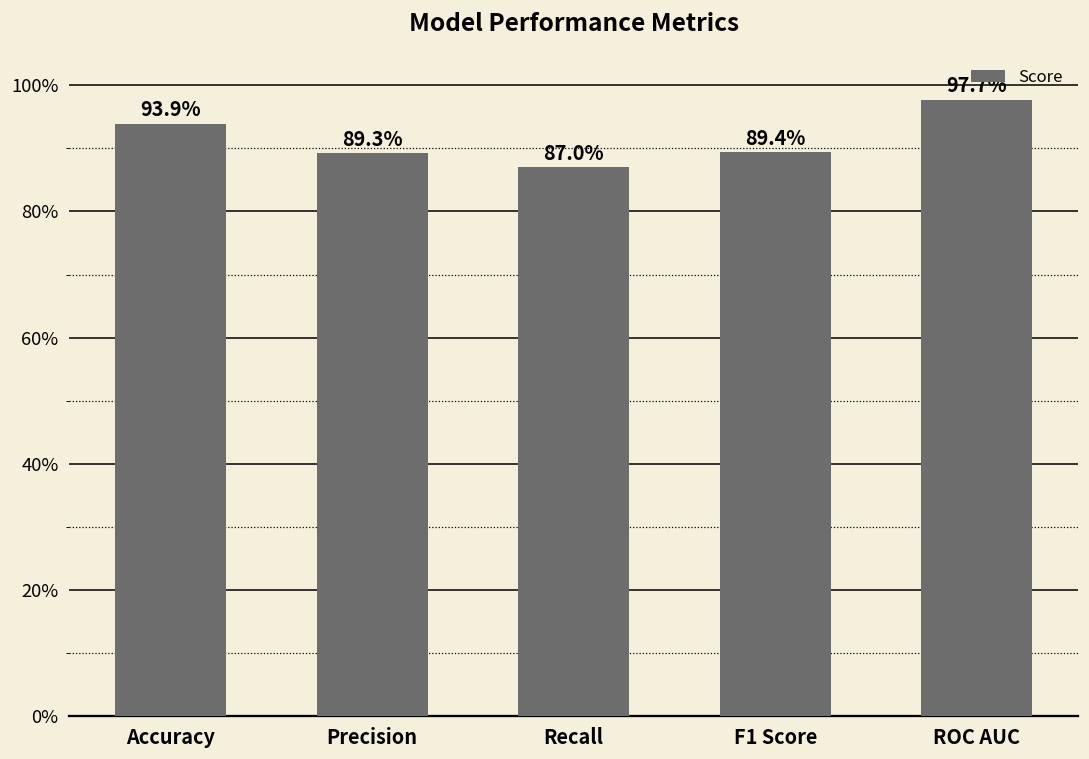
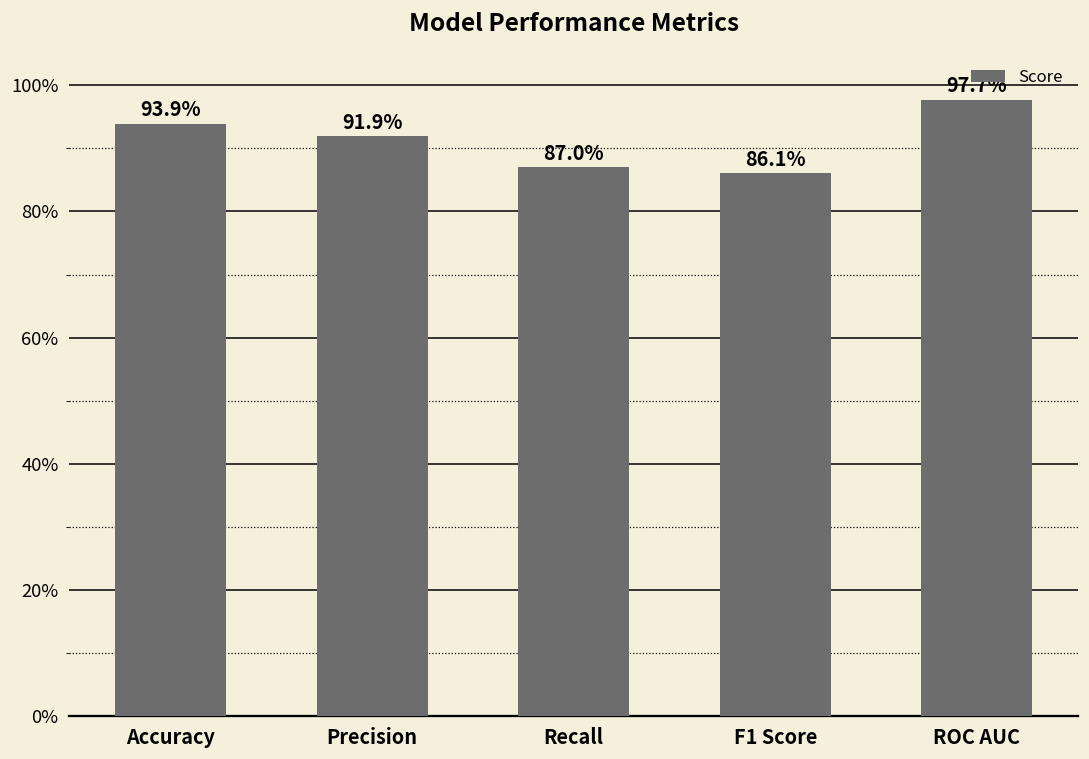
Precision: 89.3% -> 91.9%
F1 Score: 89.4% -> 86.1%
